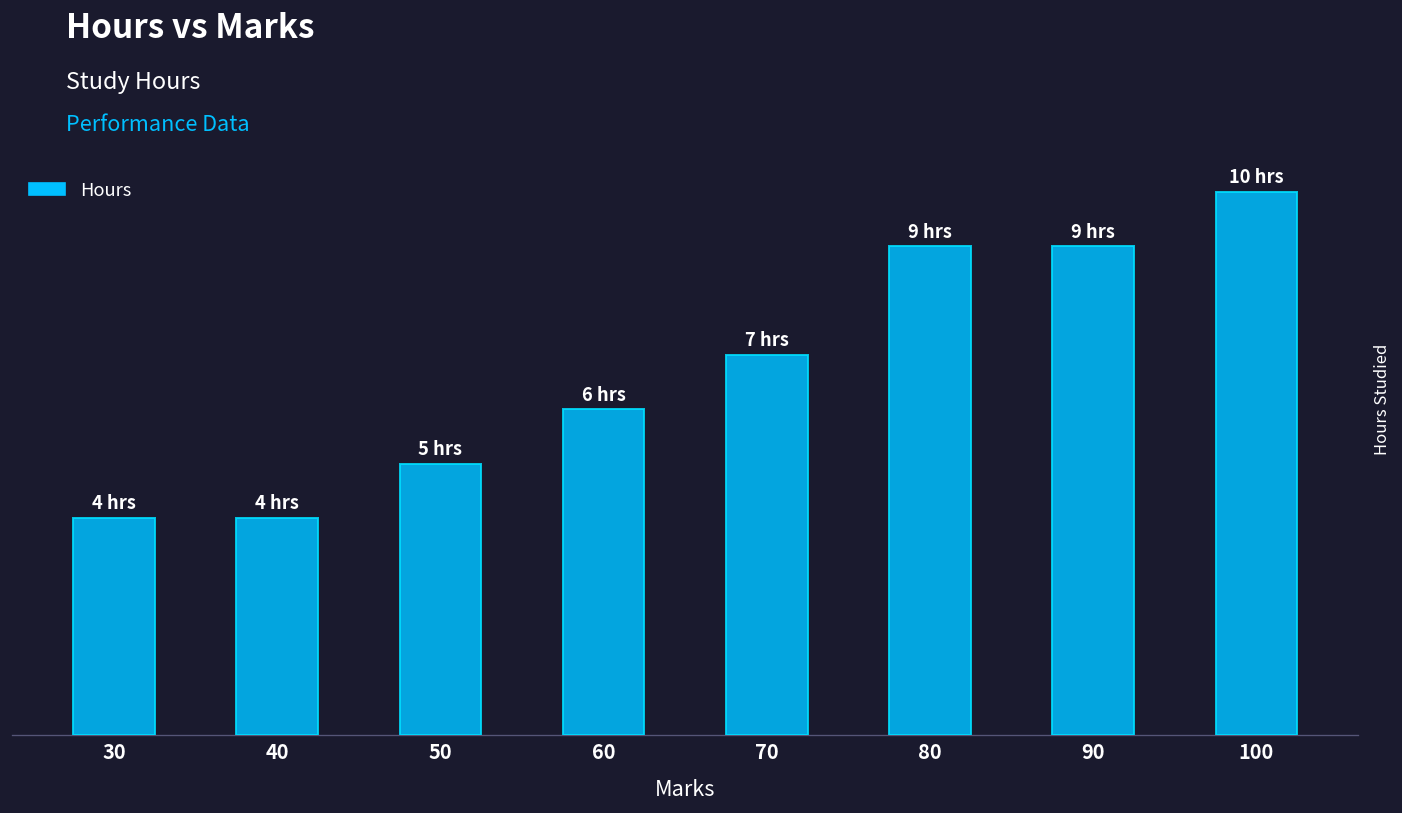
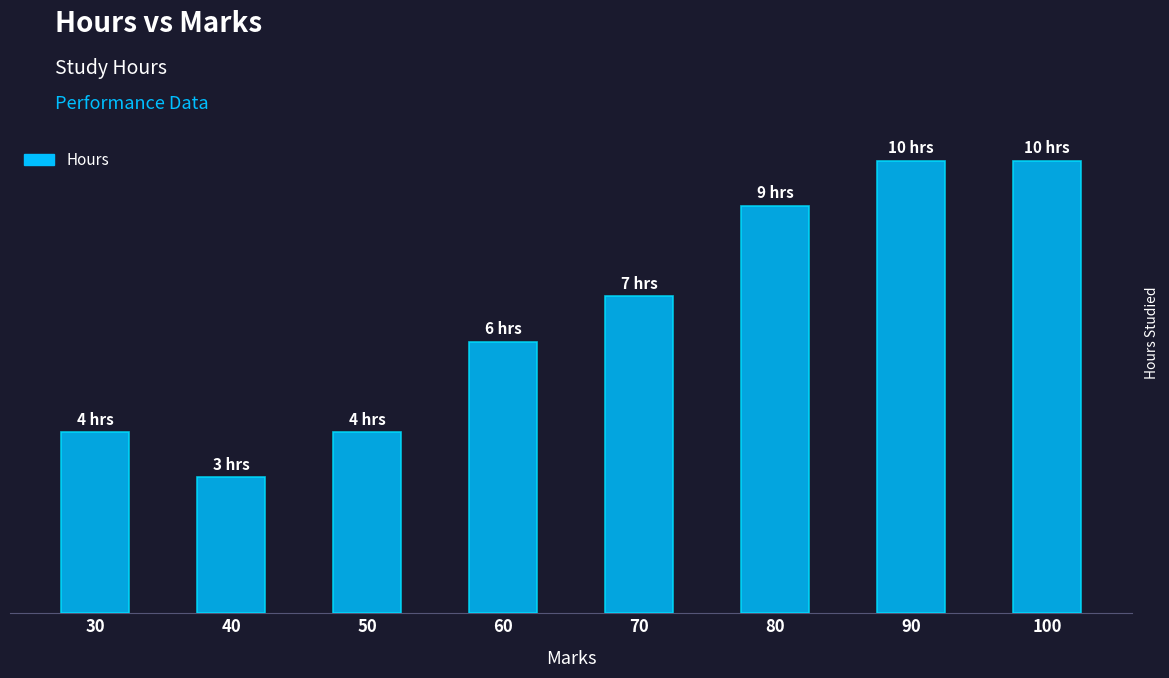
40: 4 -> 3
50: 5 -> 4
90: 9 -> 10
